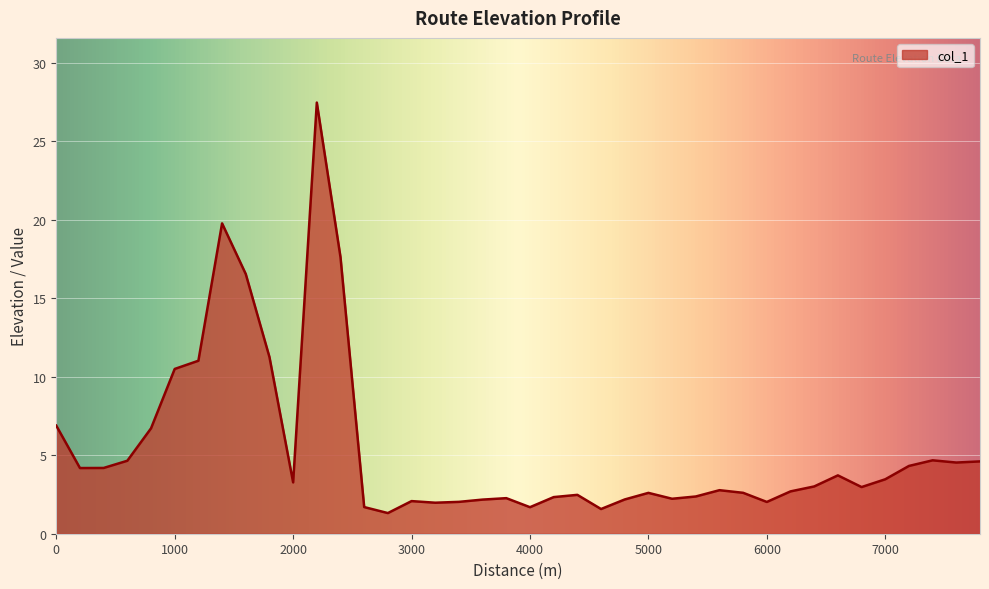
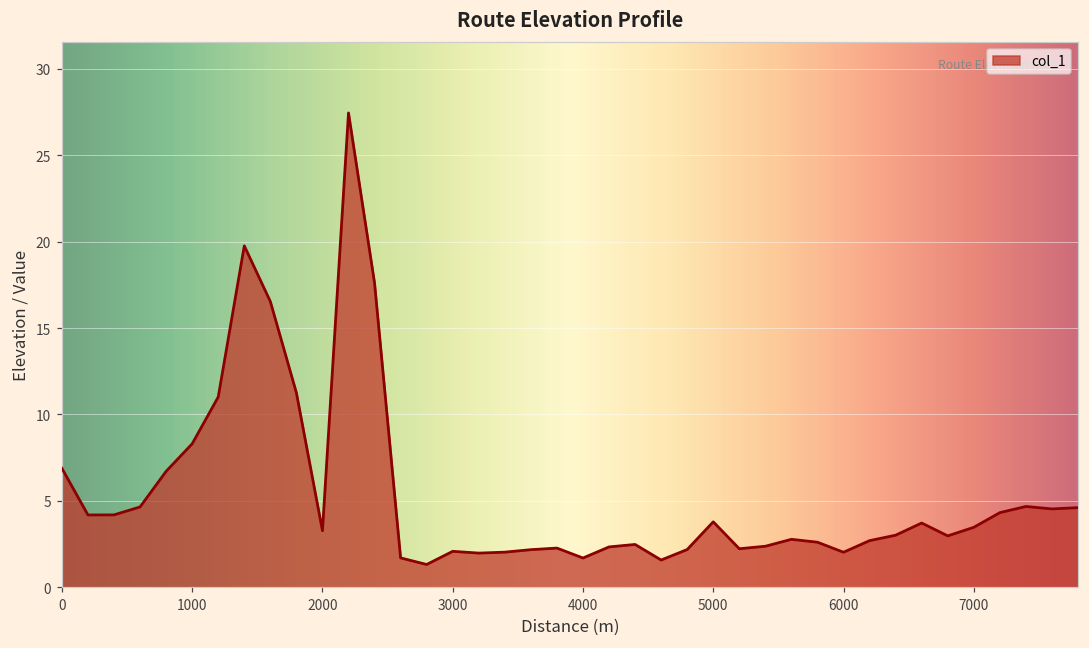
1000: 10.5 -> 8.3
5000: 2.6 -> 3.8
